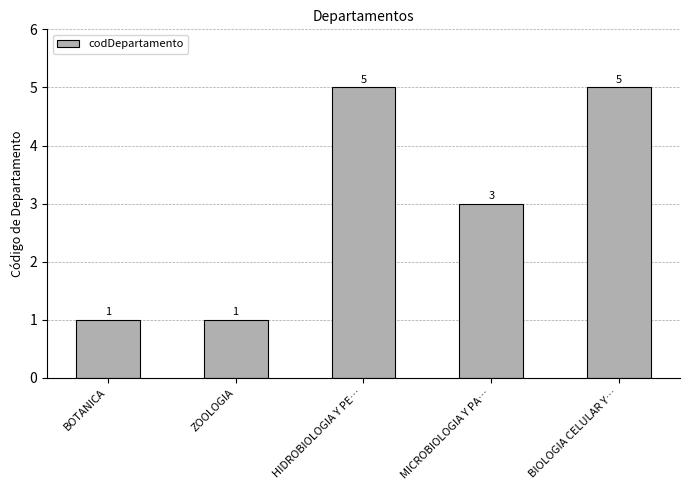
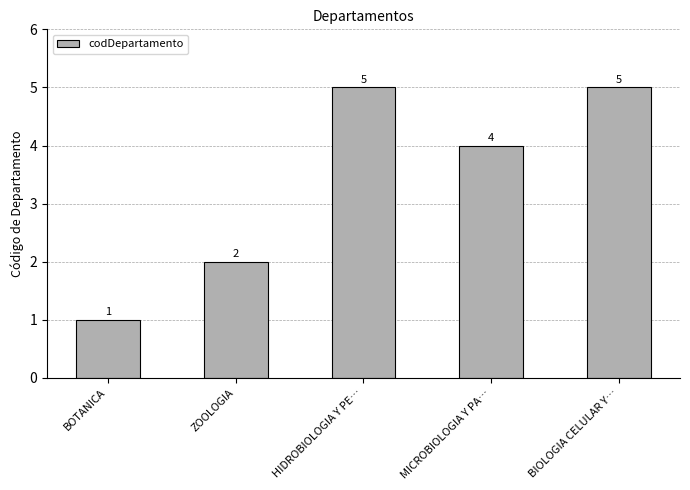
ZOOLOGIA: 1 -> 2
MICROBIOLOGIA Y PA…: 3 -> 4
